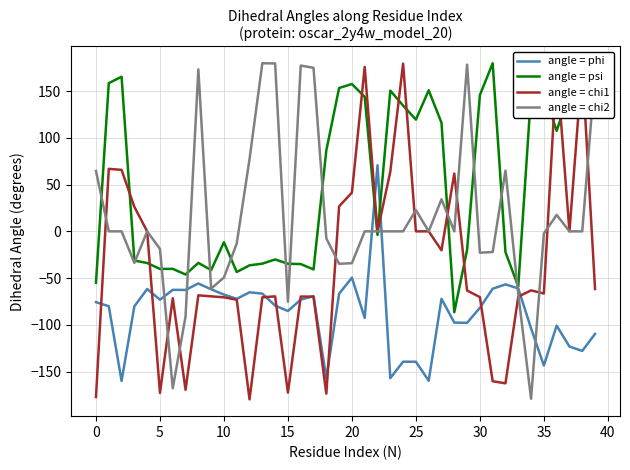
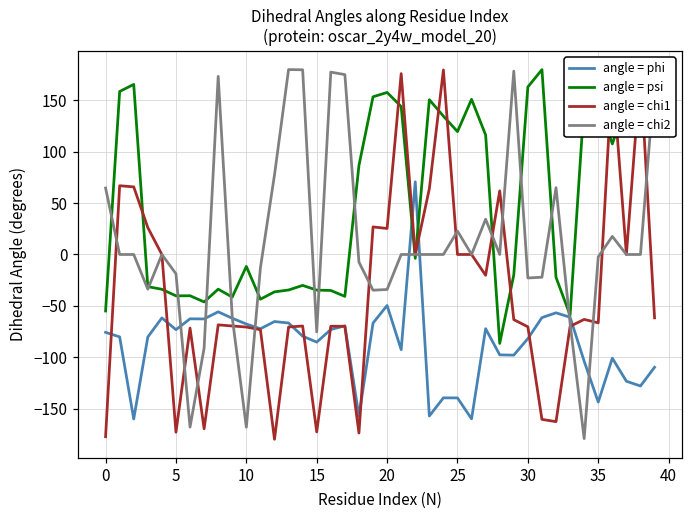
angle = chi2, 10: -50 -> -170
angle = chi1, 20: 40 -> 30
angle = psi, 30: 150 -> 160
